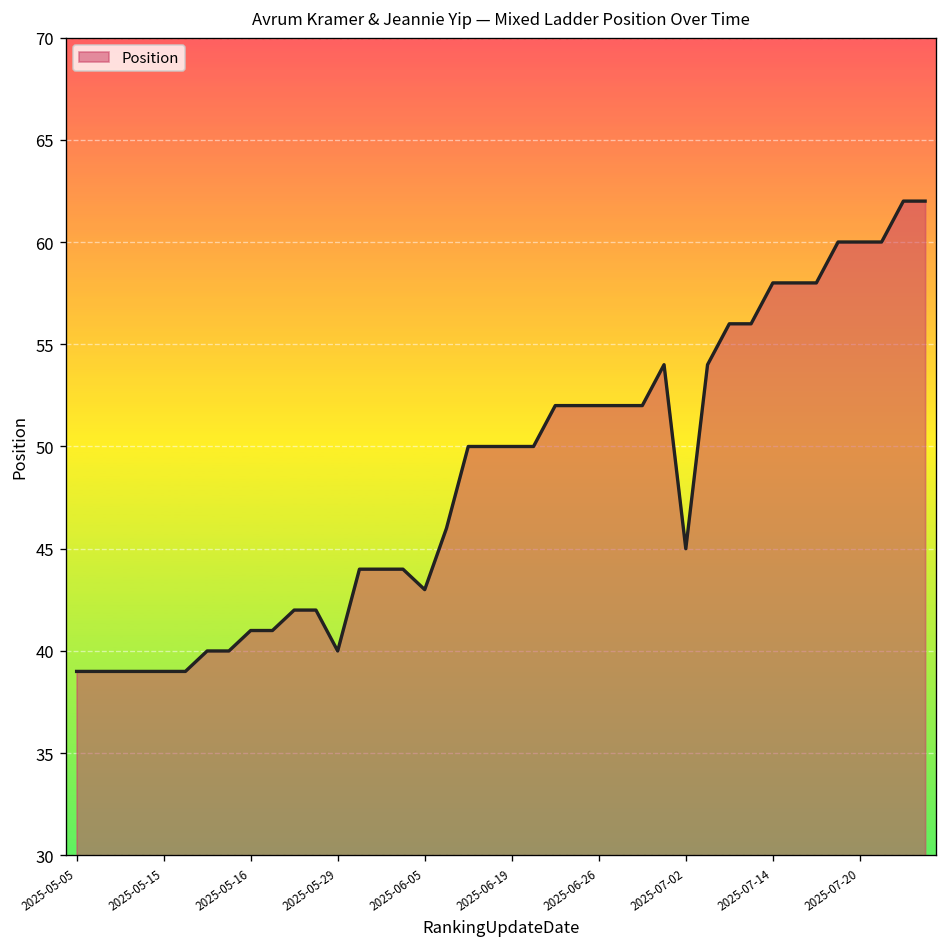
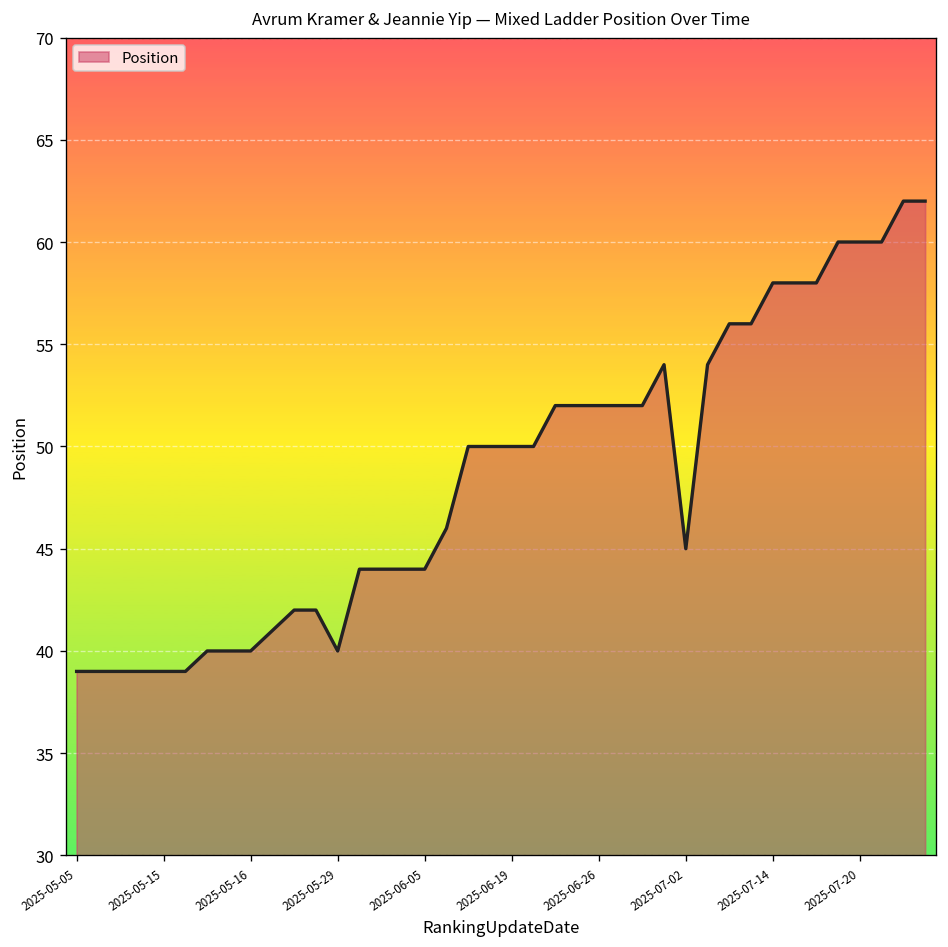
2025-05-16: 41 -> 40
2025-06-05: 43 -> 44
